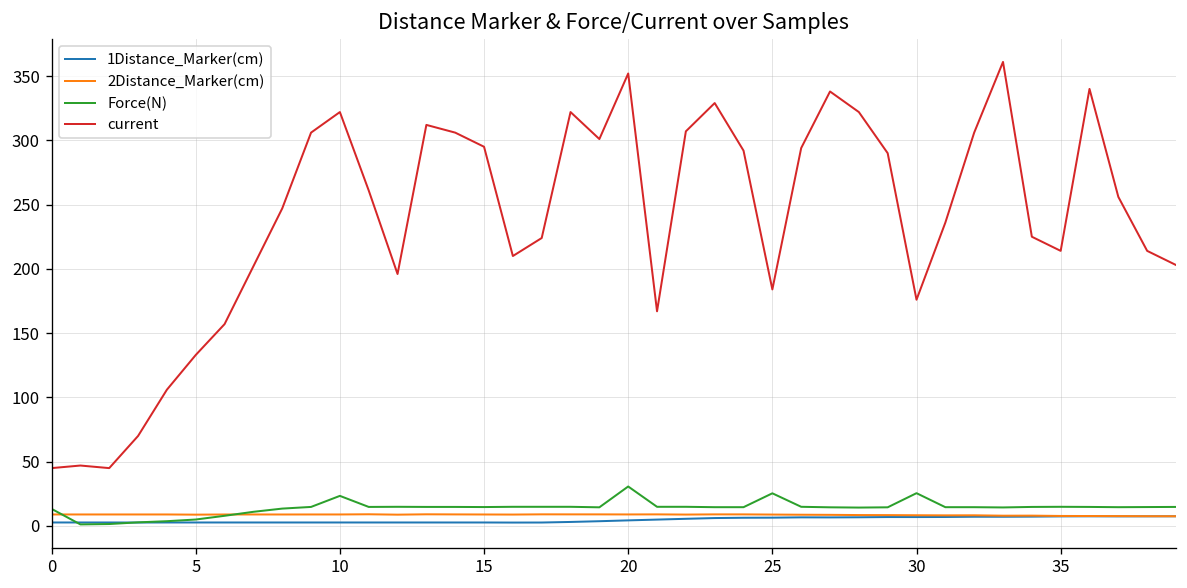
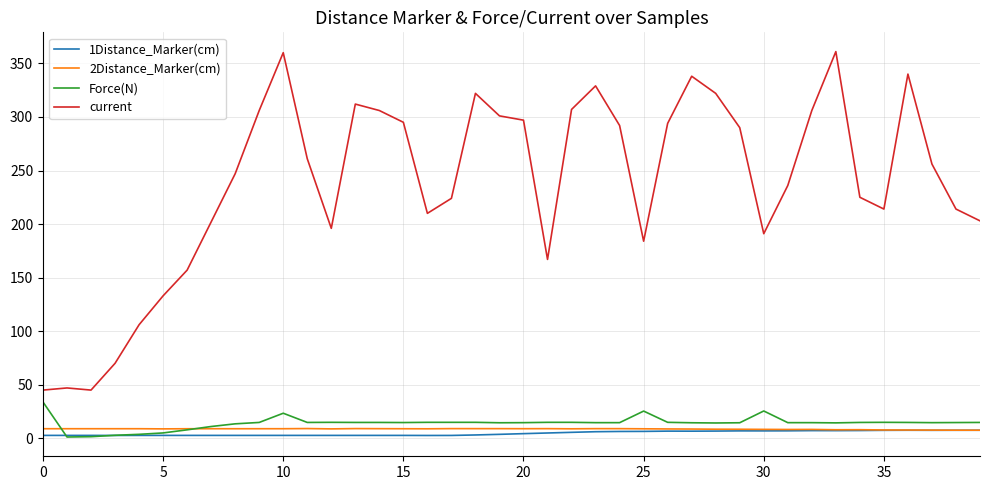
Force(N), 0: 13 -> 34
current, 10: 322 -> 360
Force(N), 20: 31 -> 15
current, 20: 352 -> 297
current, 30: 176 -> 191
